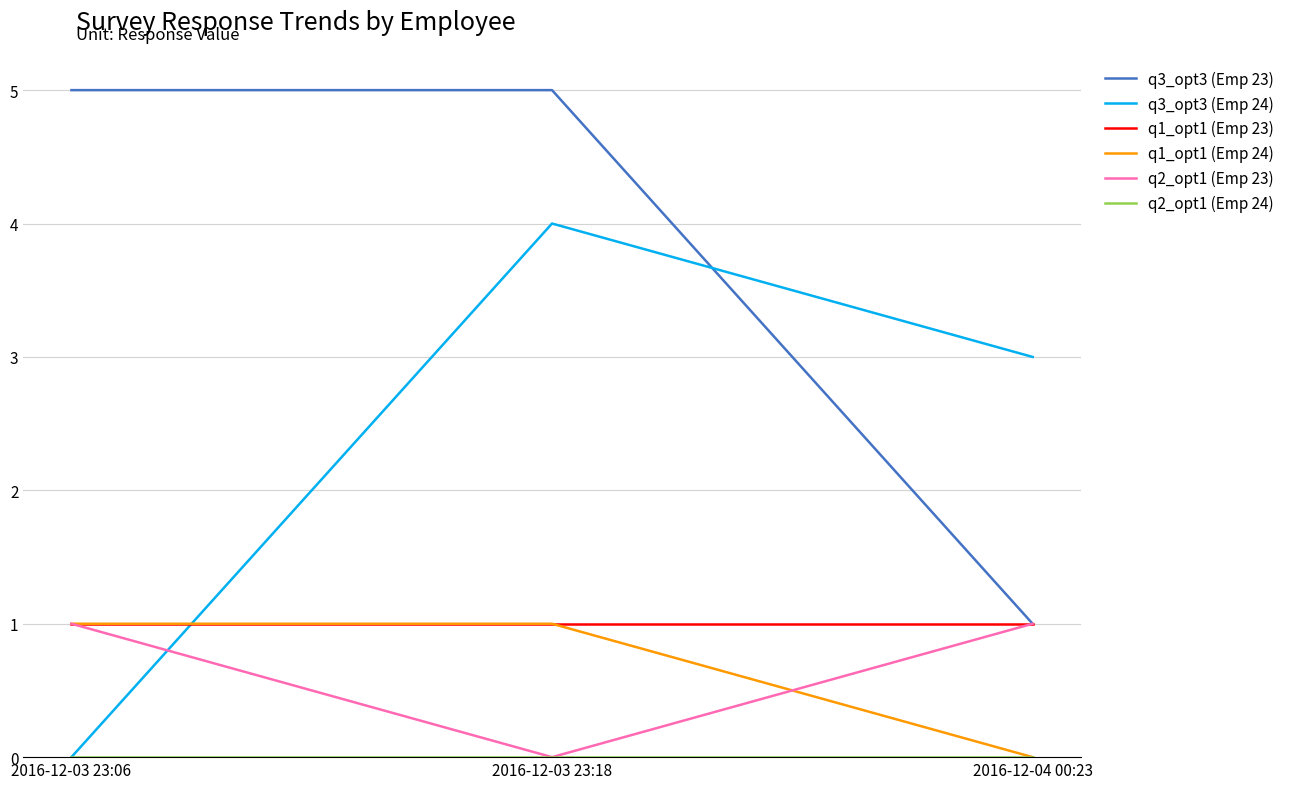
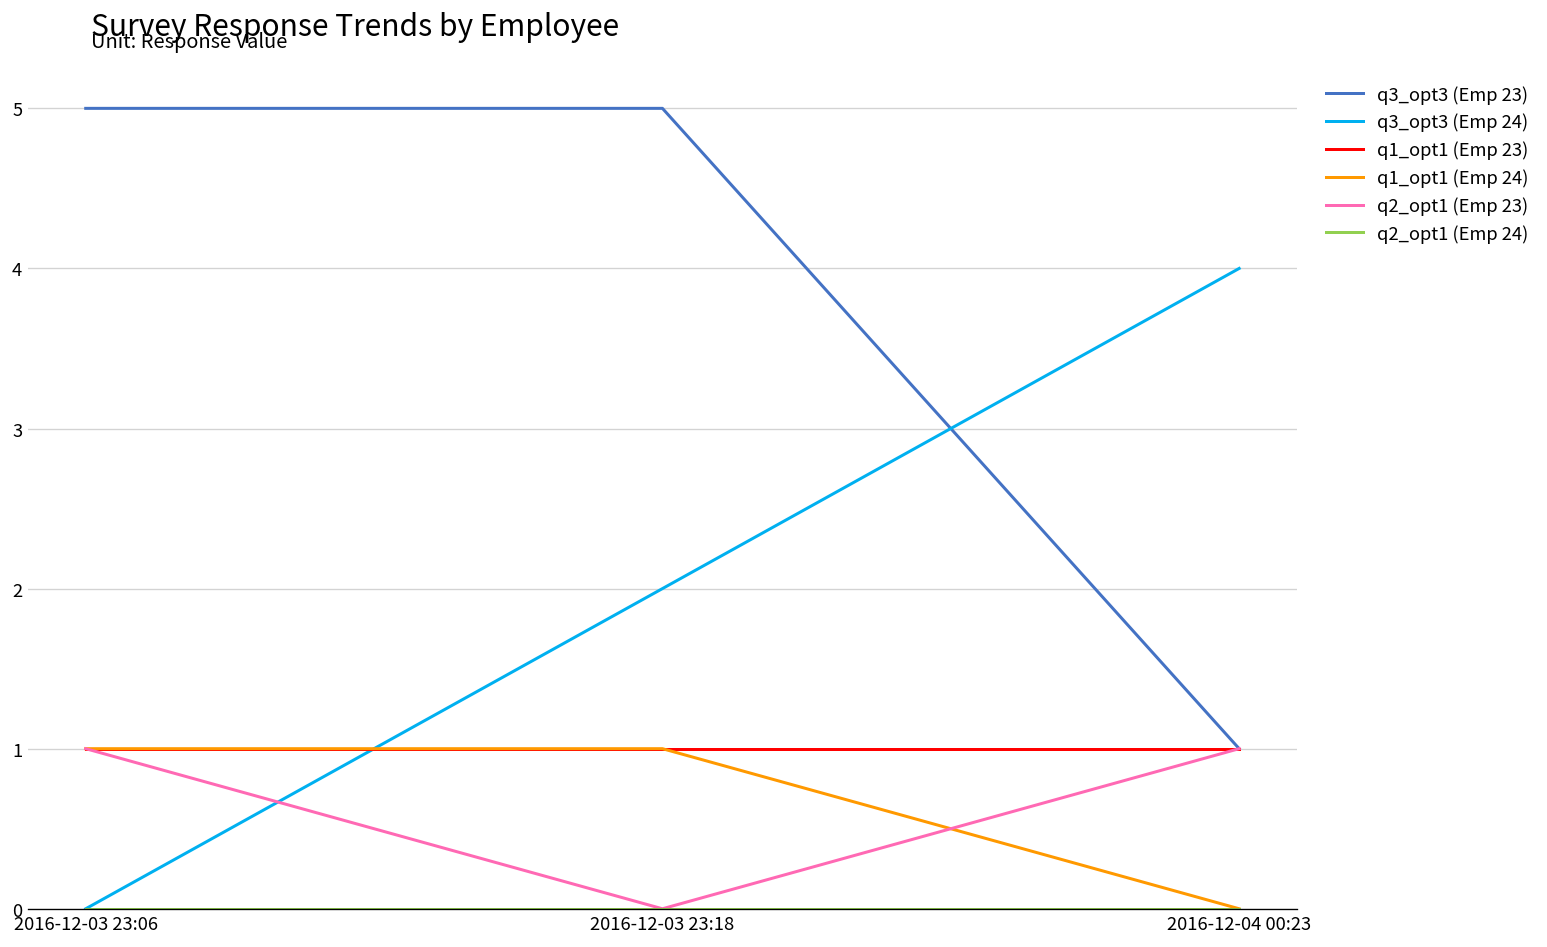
q3_opt3 (Emp 24), 2016-12-03 23:18: 4 -> 2
q3_opt3 (Emp 24), 2016-12-04 00:23: 3 -> 4
